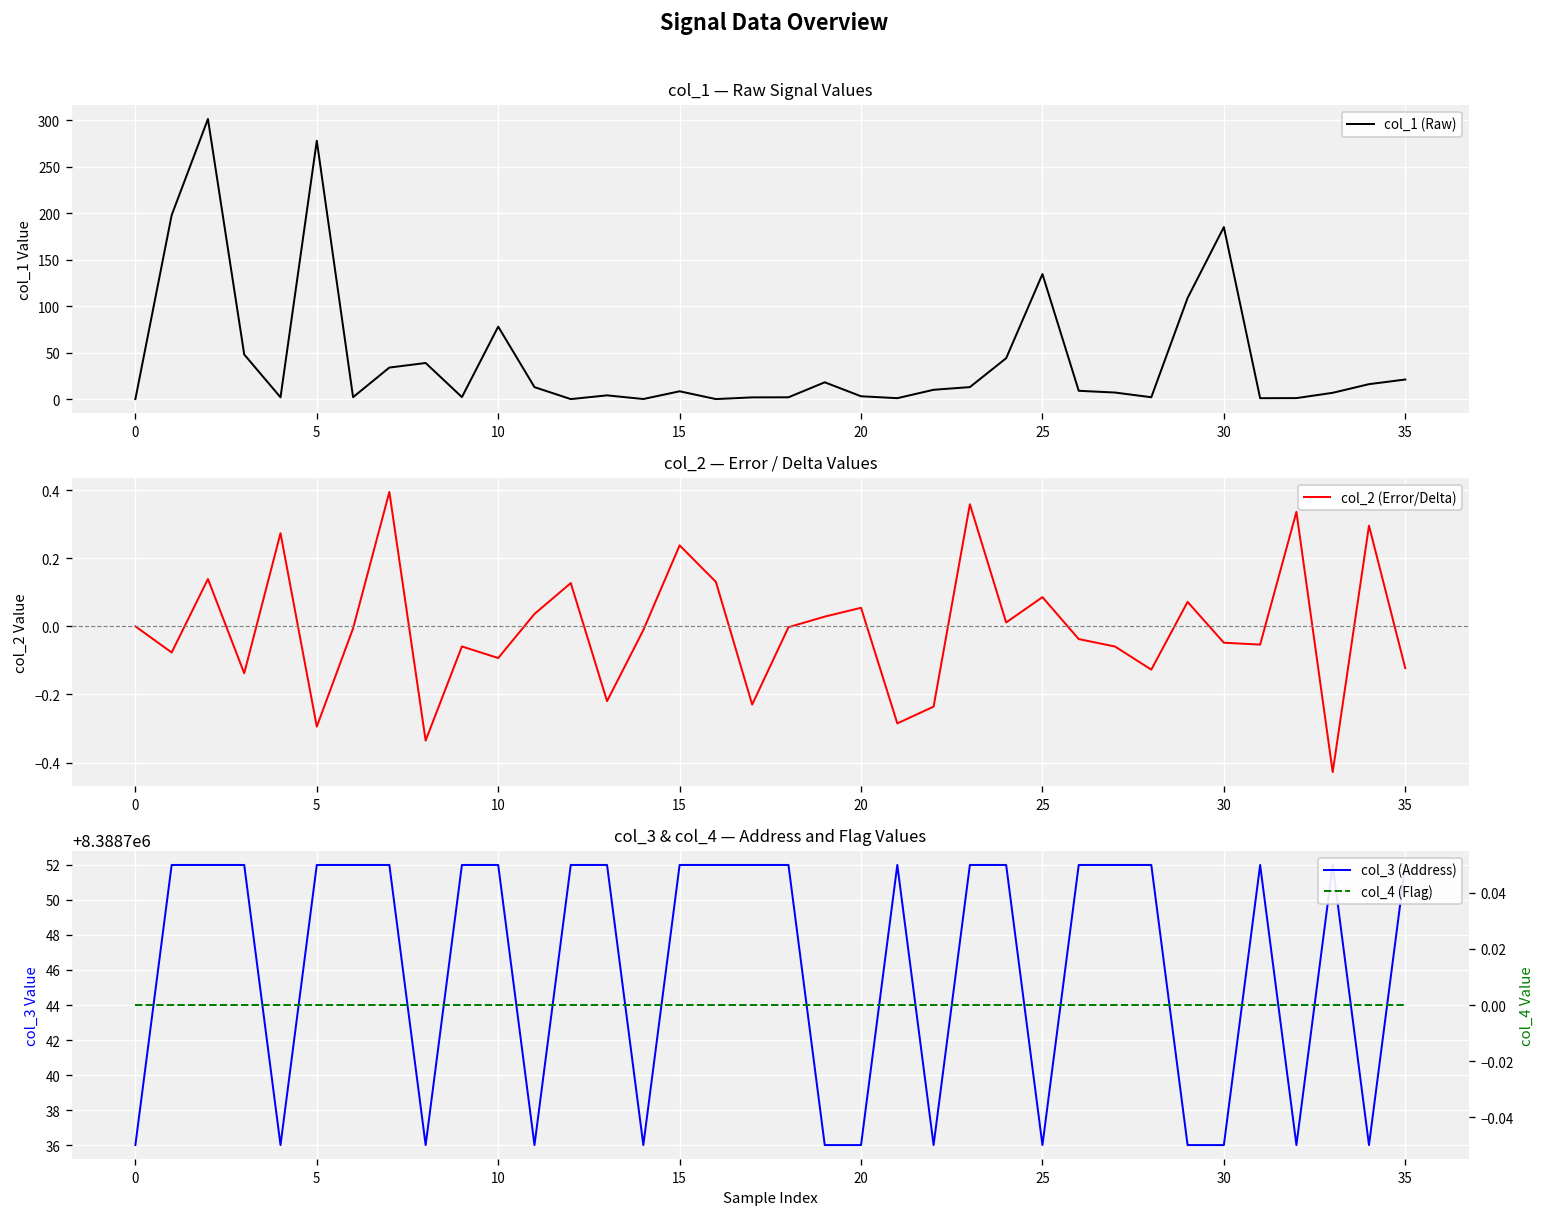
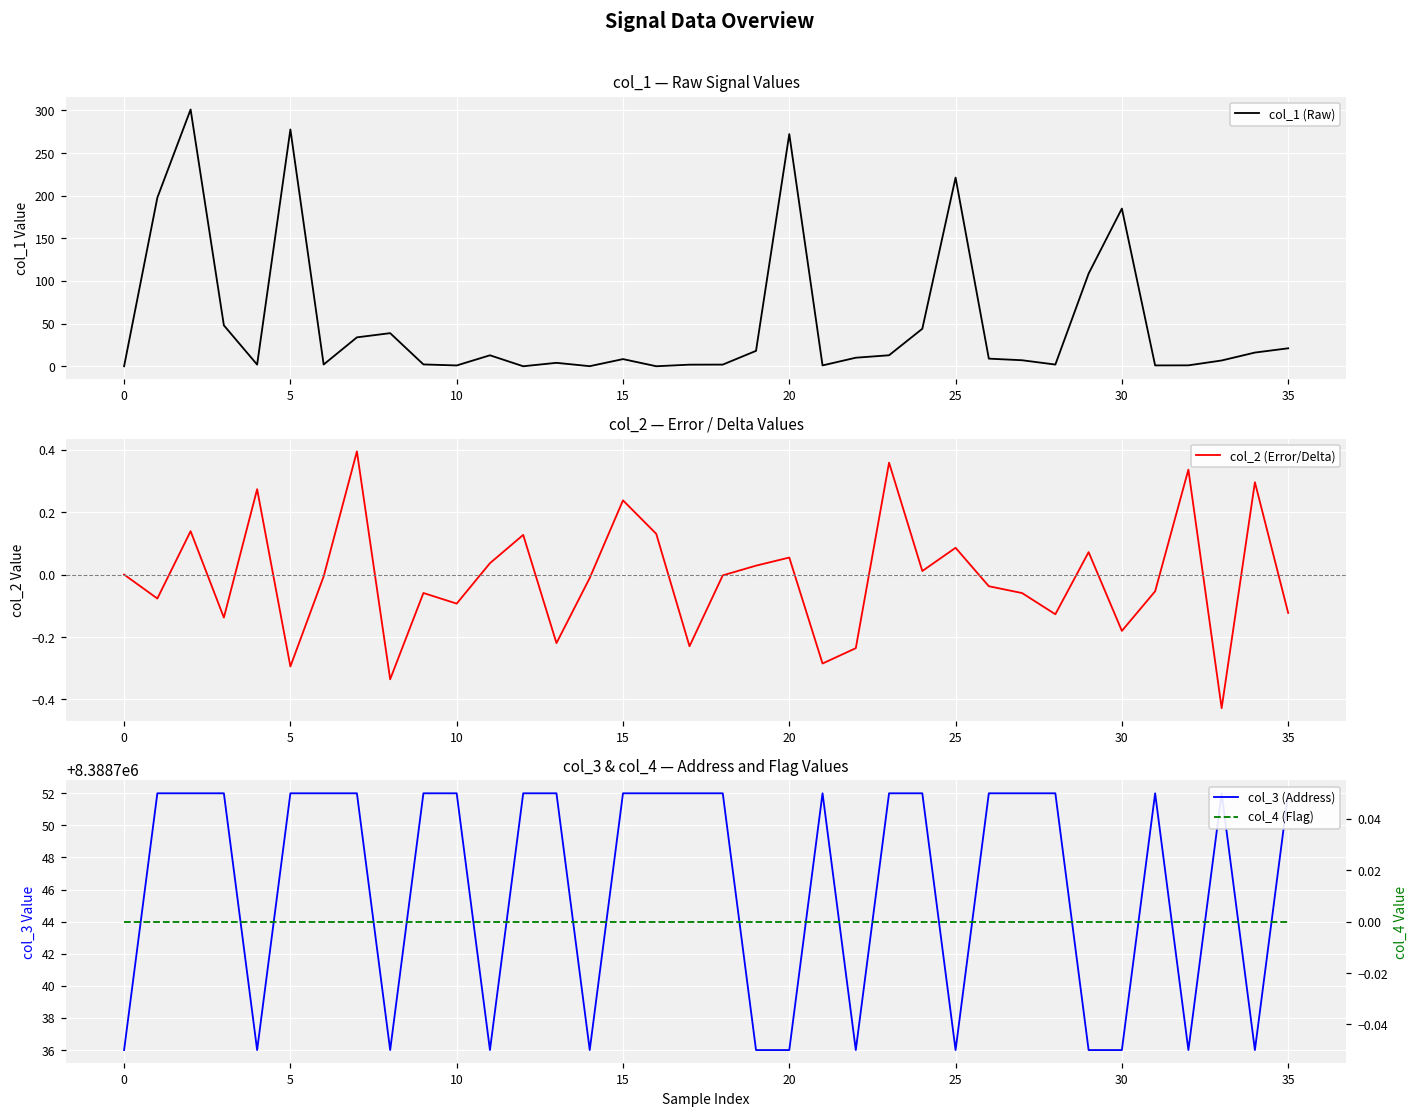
col_1 — Raw Signal Values, 10: 80 -> 0
col_1 — Raw Signal Values, 20: 0 -> 270
col_1 — Raw Signal Values, 25: 130 -> 220
col_2 — Error / Delta Values, 30: -0.05 -> -0.18
